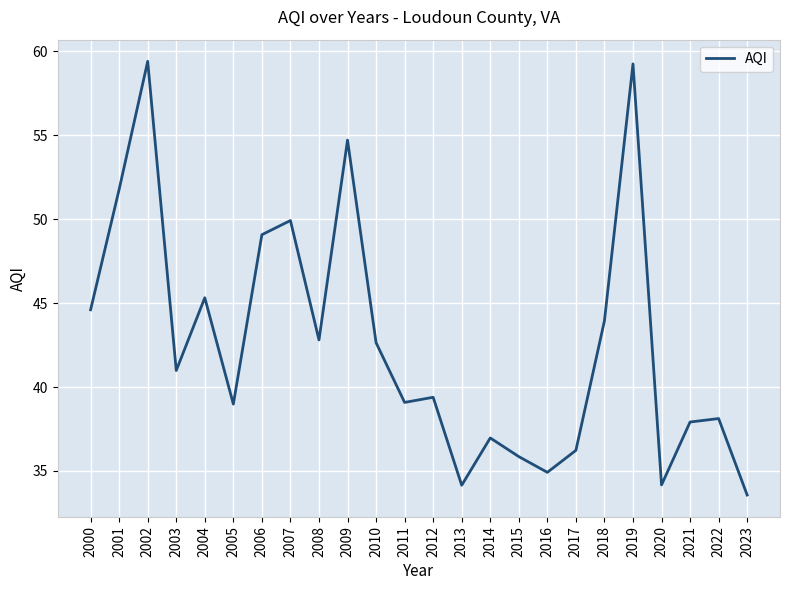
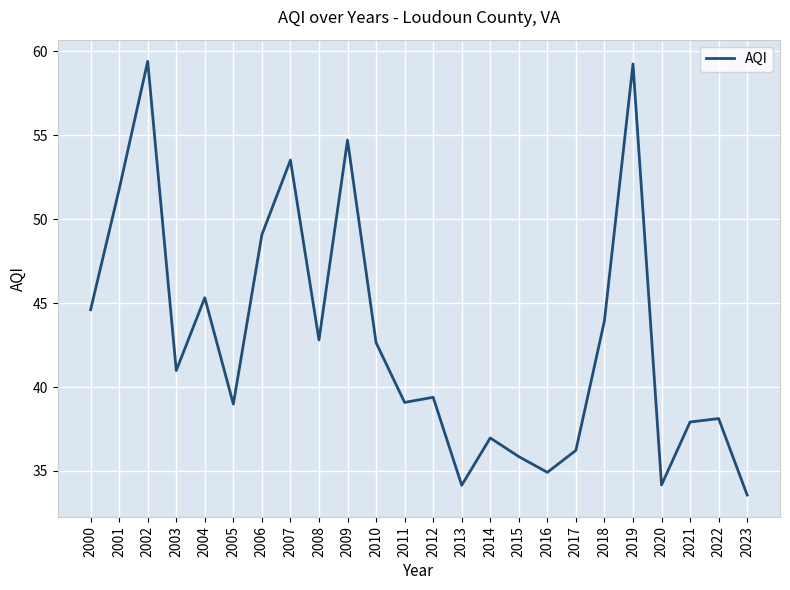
2007: 49.9 -> 53.5
